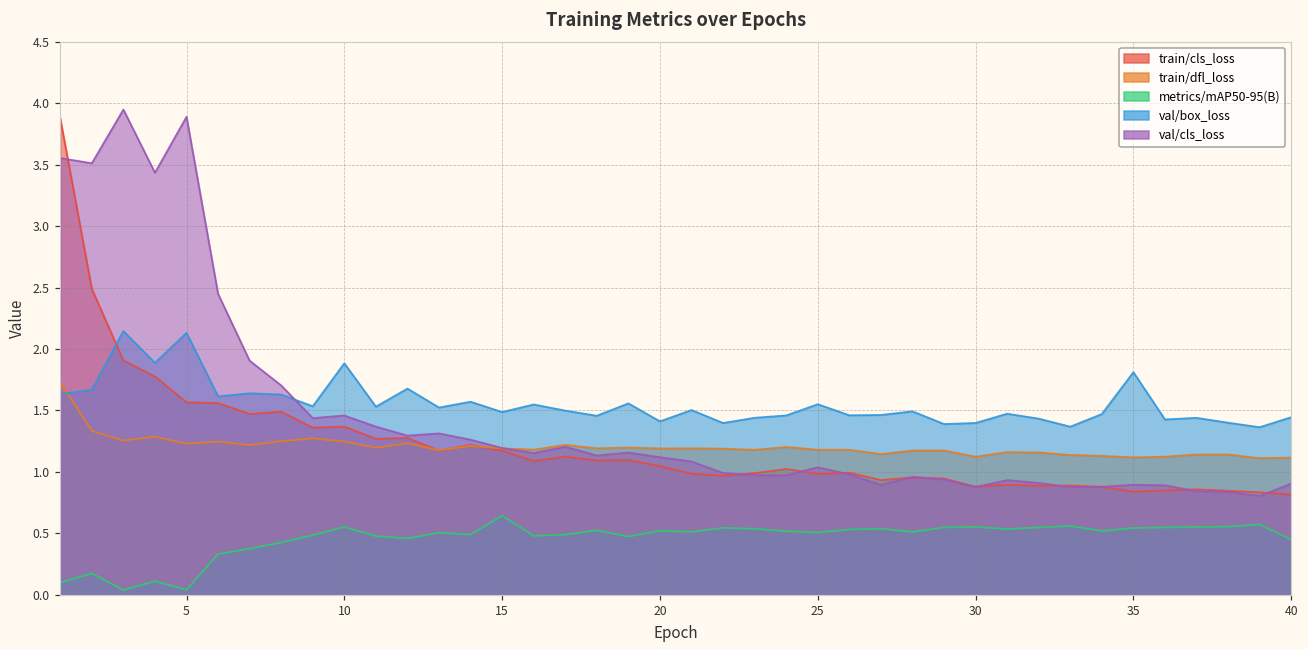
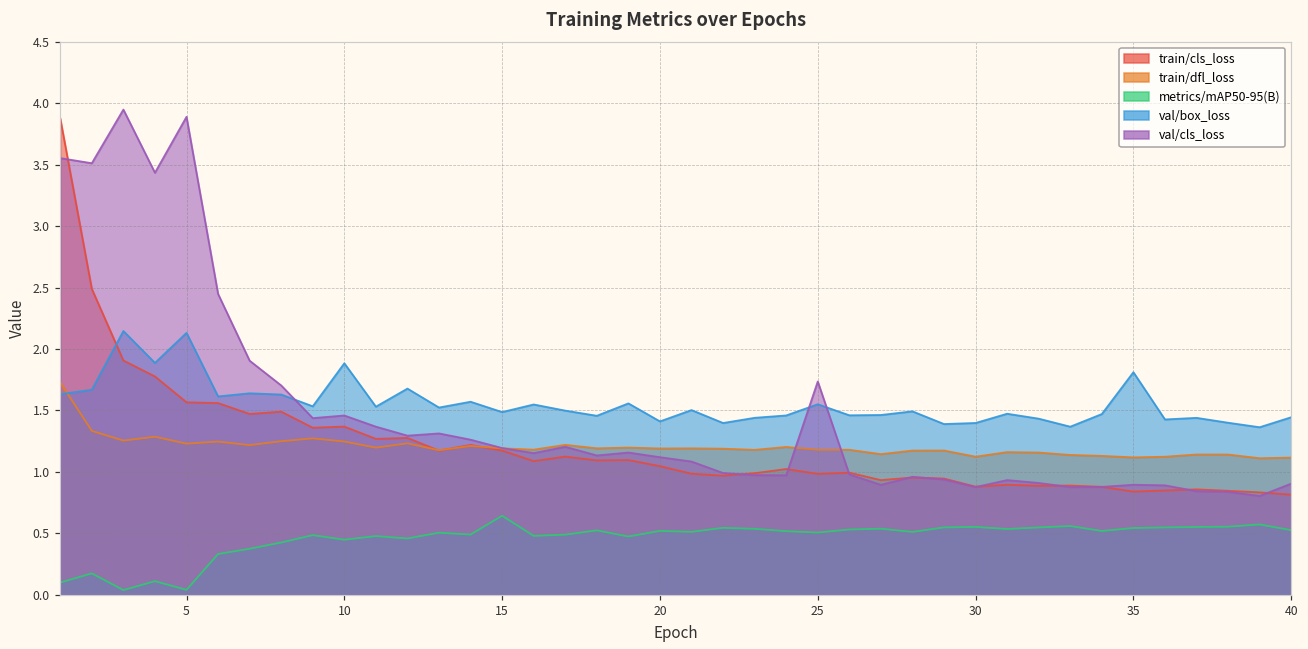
metrics/mAP50-95(B), 10: 0.55 -> 0.45
val/cls_loss, 25: 1.04 -> 1.74
metrics/mAP50-95(B), 40: 0.45 -> 0.53
